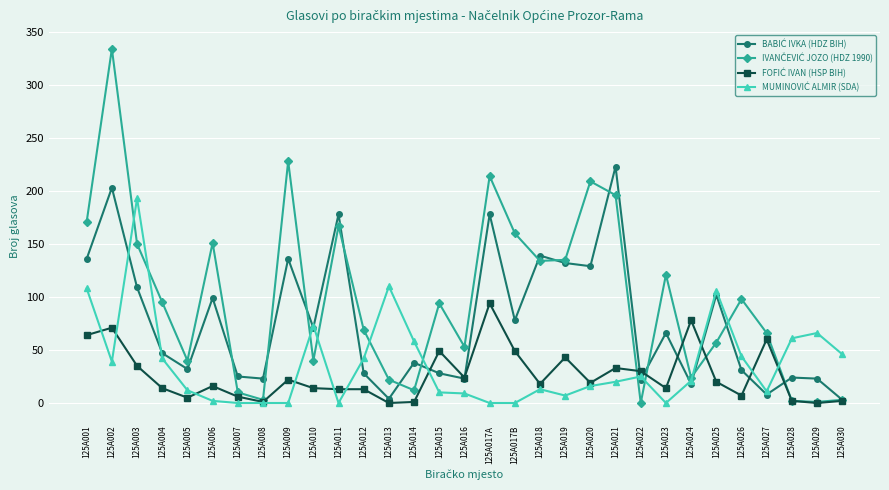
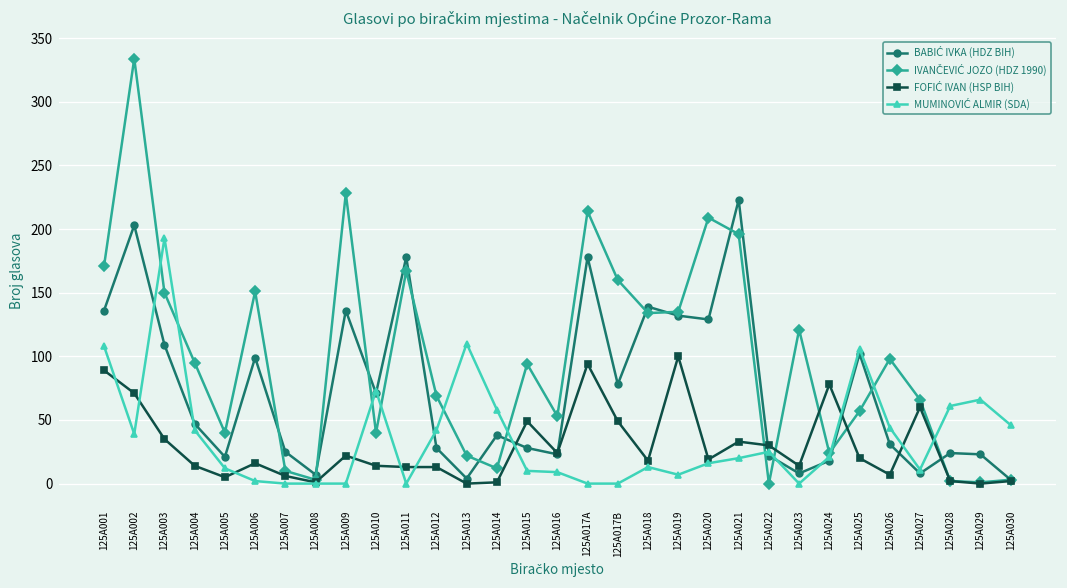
FOFIĆ IVAN (HSP BIH), 125A001: 64 -> 89
BABIĆ IVKA (HDZ BIH), 125A005: 32 -> 21
BABIĆ IVKA (HDZ BIH), 125A008: 23 -> 7
FOFIĆ IVAN (HSP BIH), 125A019: 43 -> 100
BABIĆ IVKA (HDZ BIH), 125A023: 66 -> 8
